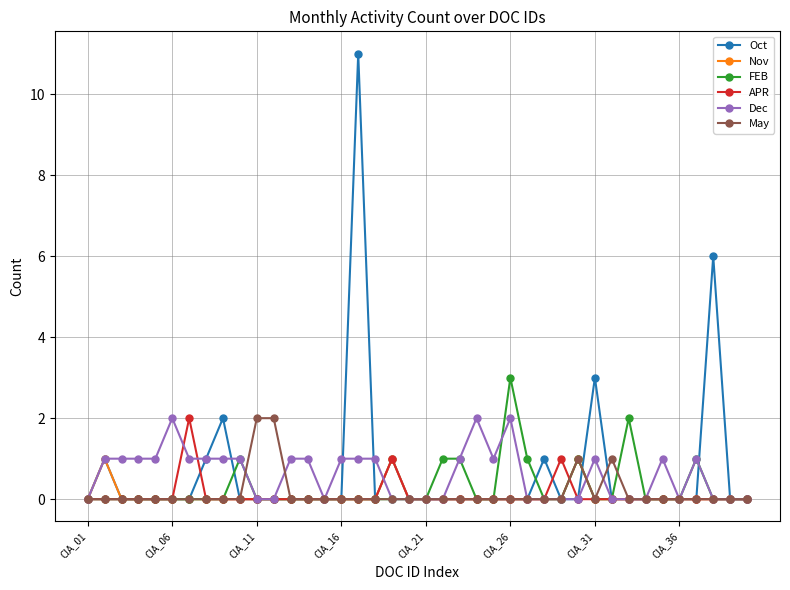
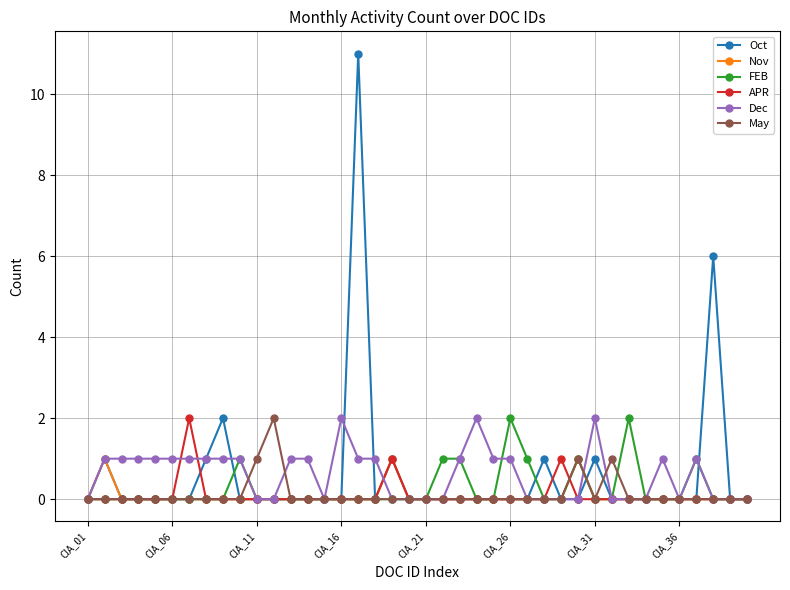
Dec, CIA_06: 2 -> 1
May, CIA_11: 2 -> 1
Dec, CIA_16: 1 -> 2
FEB, CIA_26: 3 -> 2
Dec, CIA_26: 2 -> 1
Oct, CIA_31: 3 -> 1
Dec, CIA_31: 1 -> 2
